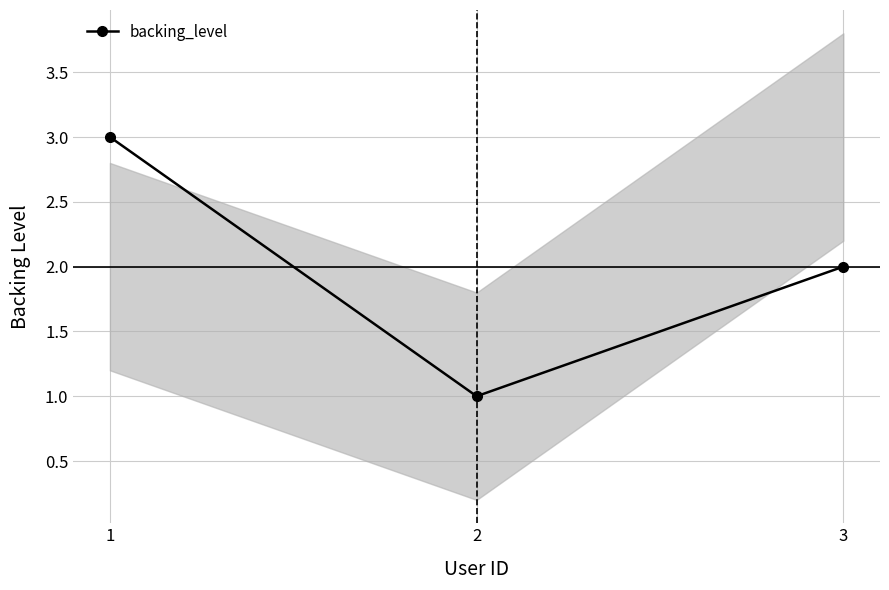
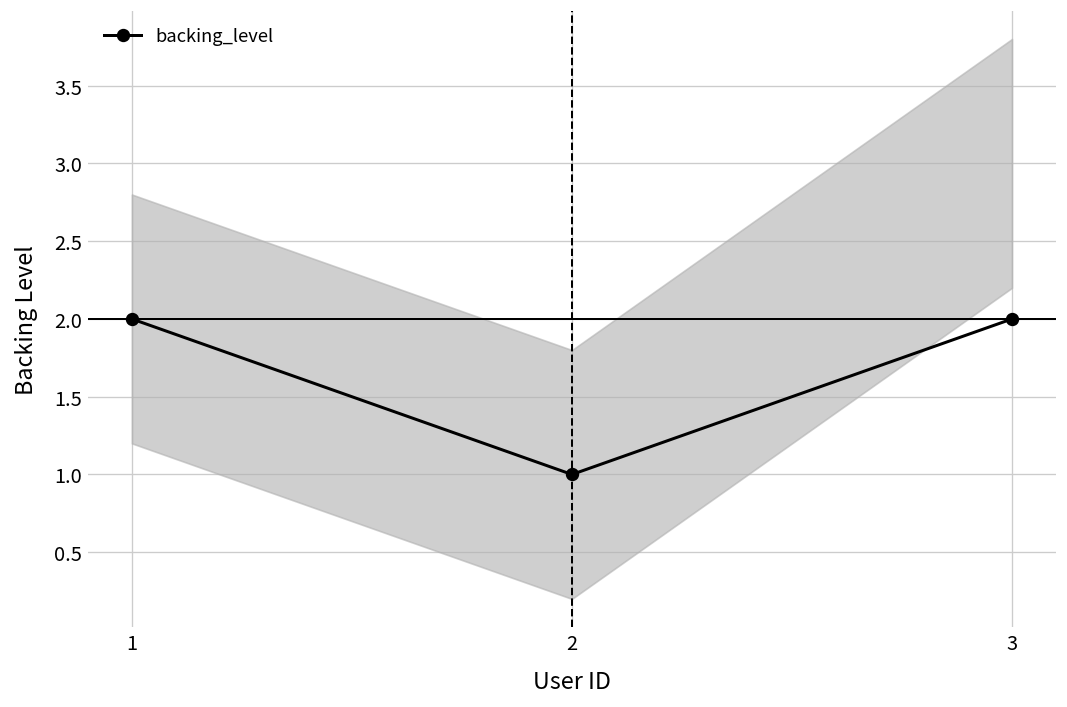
backing_level, 1: 3 -> 2
